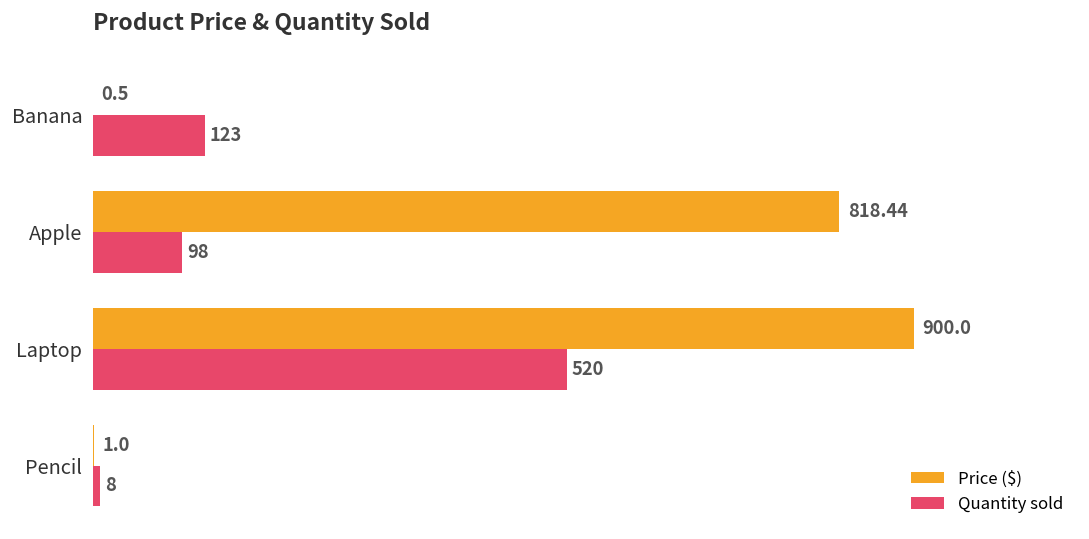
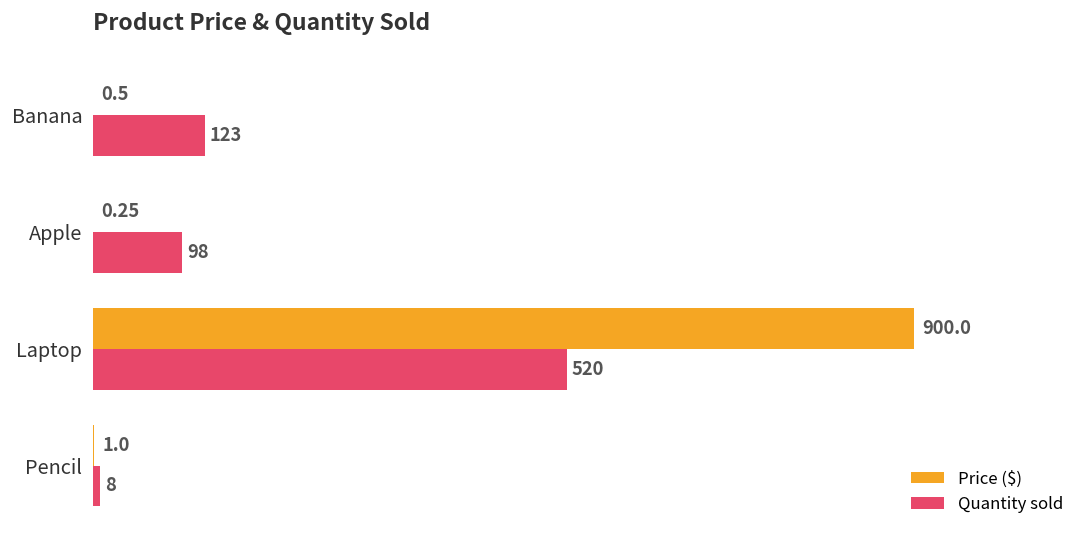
Price ($), Apple: 818.44 -> 0.25
